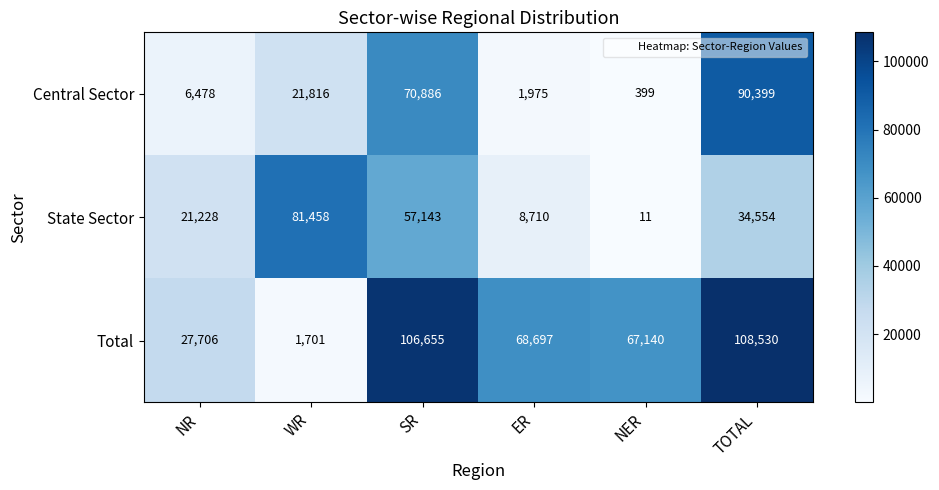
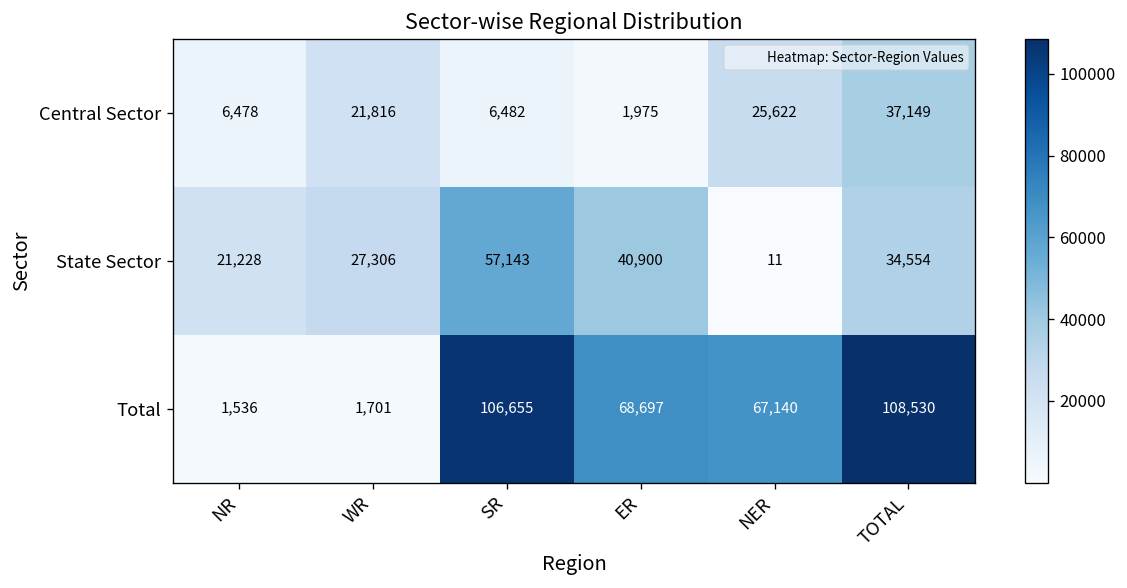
Central Sector, SR: 70,886 -> 6,482
Central Sector, NER: 399 -> 25,622
Central Sector, TOTAL: 90,399 -> 37,149
State Sector, WR: 81,458 -> 27,306
State Sector, ER: 8,710 -> 40,900
Total, NR: 27,706 -> 1,536
